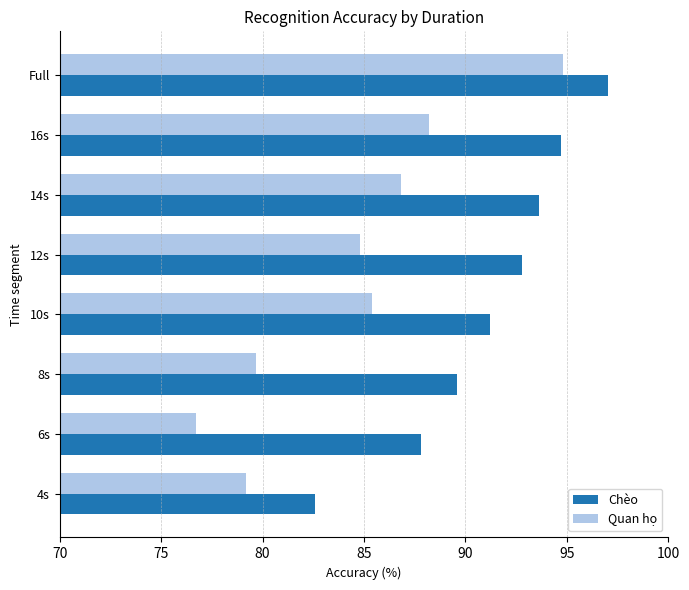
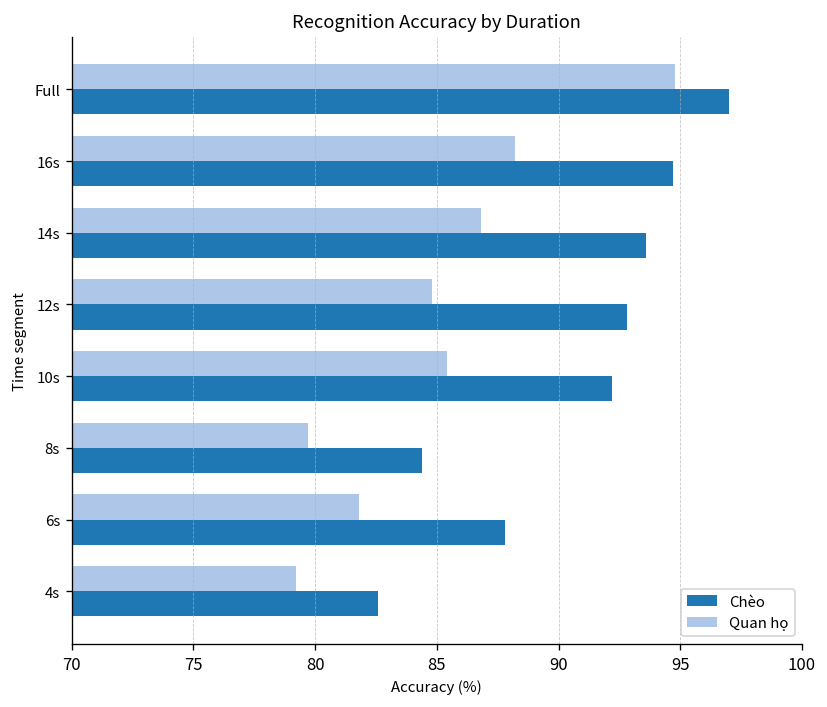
Chèo, 10s: 91.2 -> 92.2
Chèo, 8s: 89.6 -> 84.4
Quan họ, 6s: 76.7 -> 81.8
